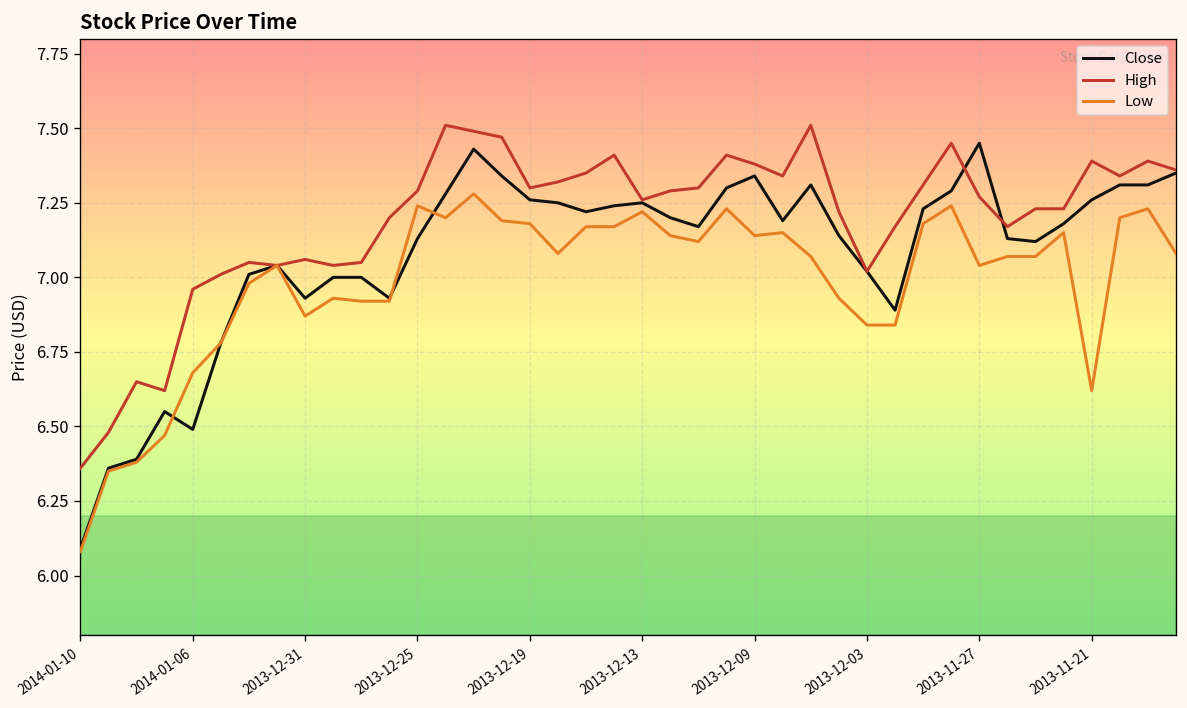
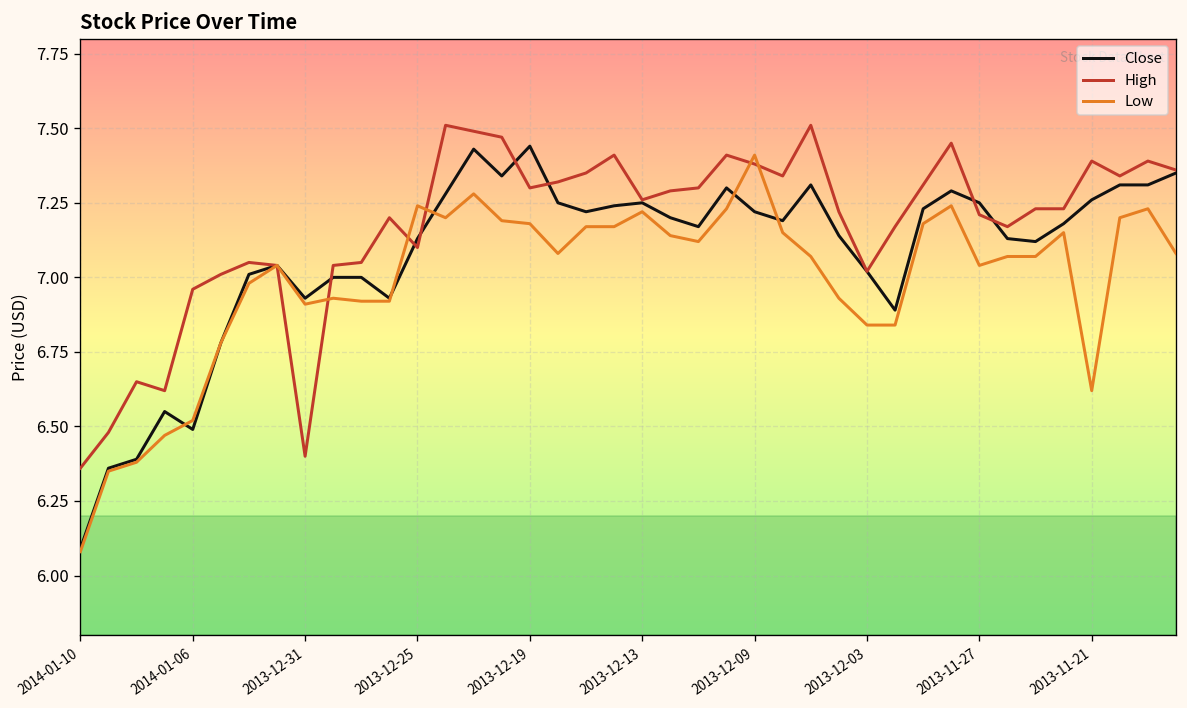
Low, 2014-01-06: 6.68 -> 6.52
High, 2013-12-31: 7.06 -> 6.40
Low, 2013-12-31: 6.87 -> 6.91
High, 2013-12-25: 7.29 -> 7.10
Close, 2013-12-19: 7.26 -> 7.44
Close, 2013-12-09: 7.34 -> 7.22
Low, 2013-12-09: 7.14 -> 7.41
Close, 2013-11-27: 7.45 -> 7.25
High, 2013-11-27: 7.27 -> 7.21
